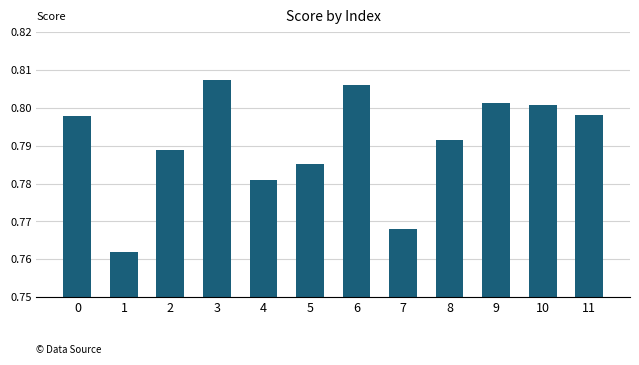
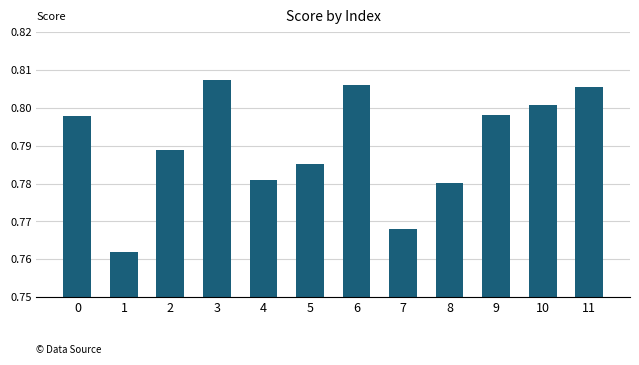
8: 0.792 -> 0.780
9: 0.801 -> 0.798
11: 0.798 -> 0.806
